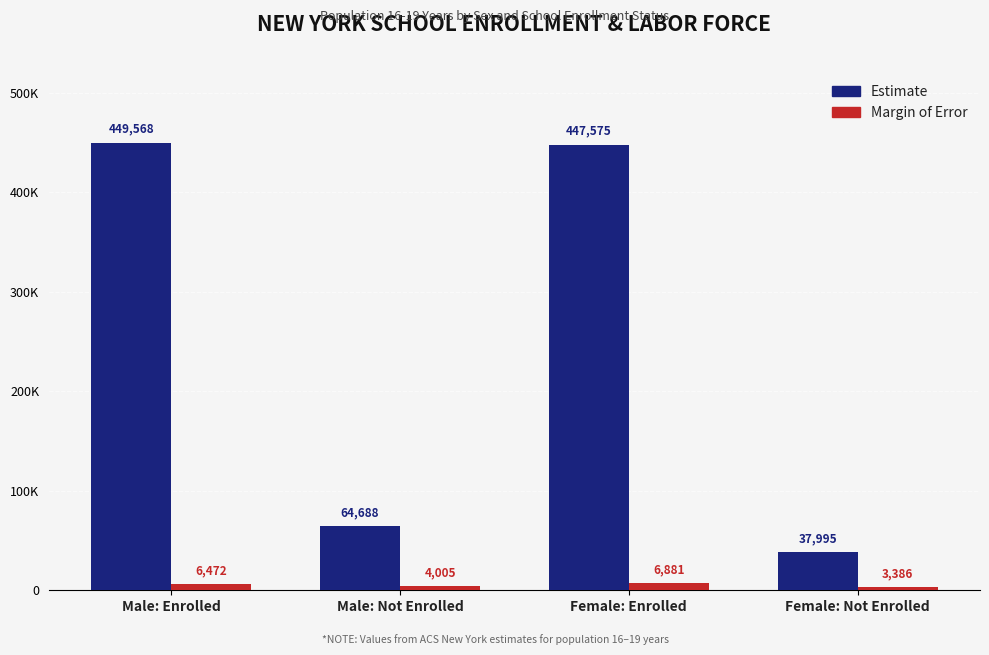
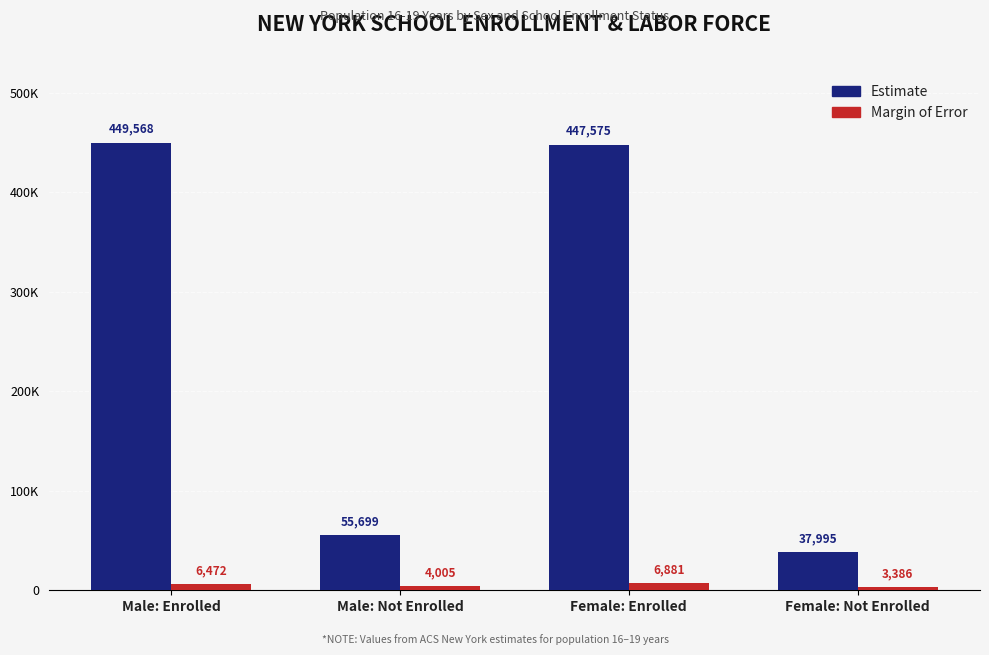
Estimate, Male: Not Enrolled: 64,688 -> 55,699
